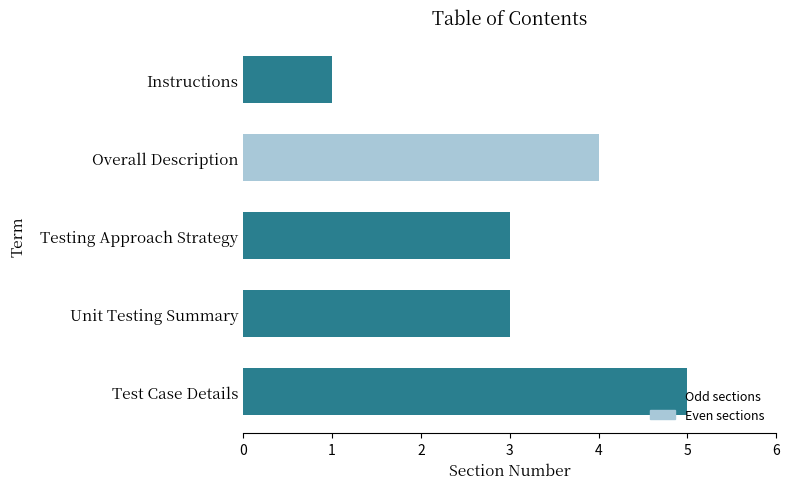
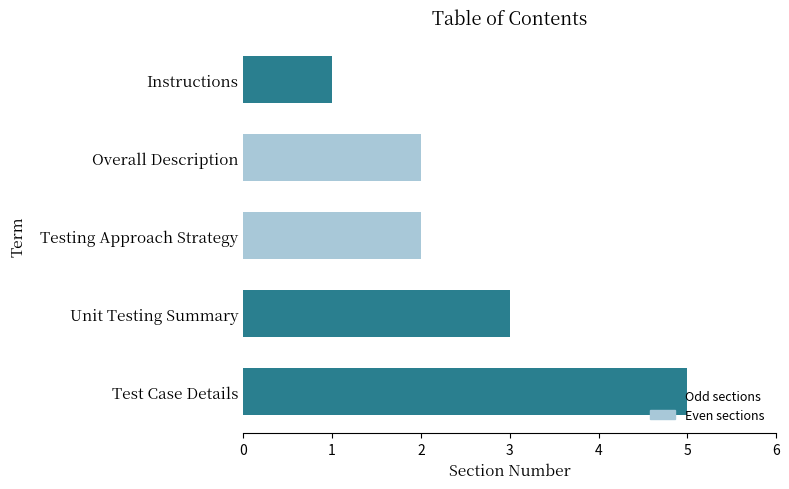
Overall Description: 4 -> 2
Testing Approach Strategy: 3 -> 2
